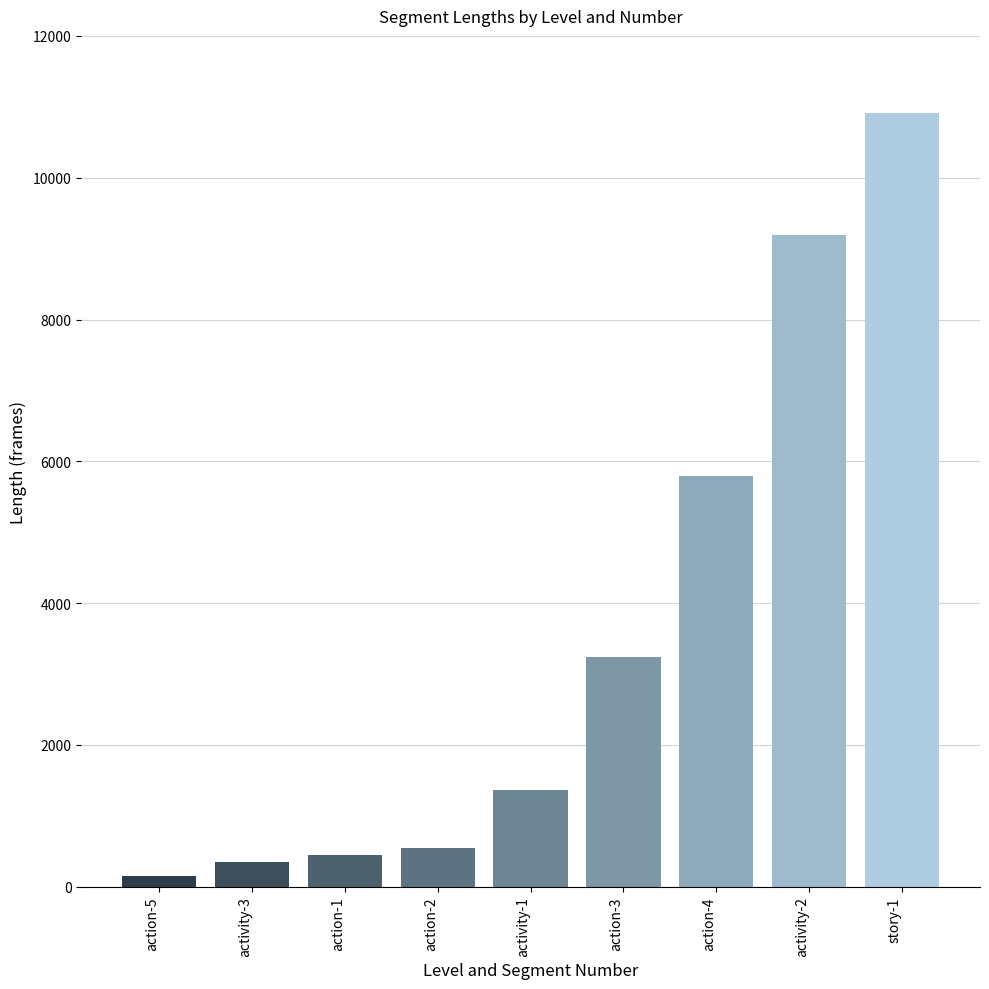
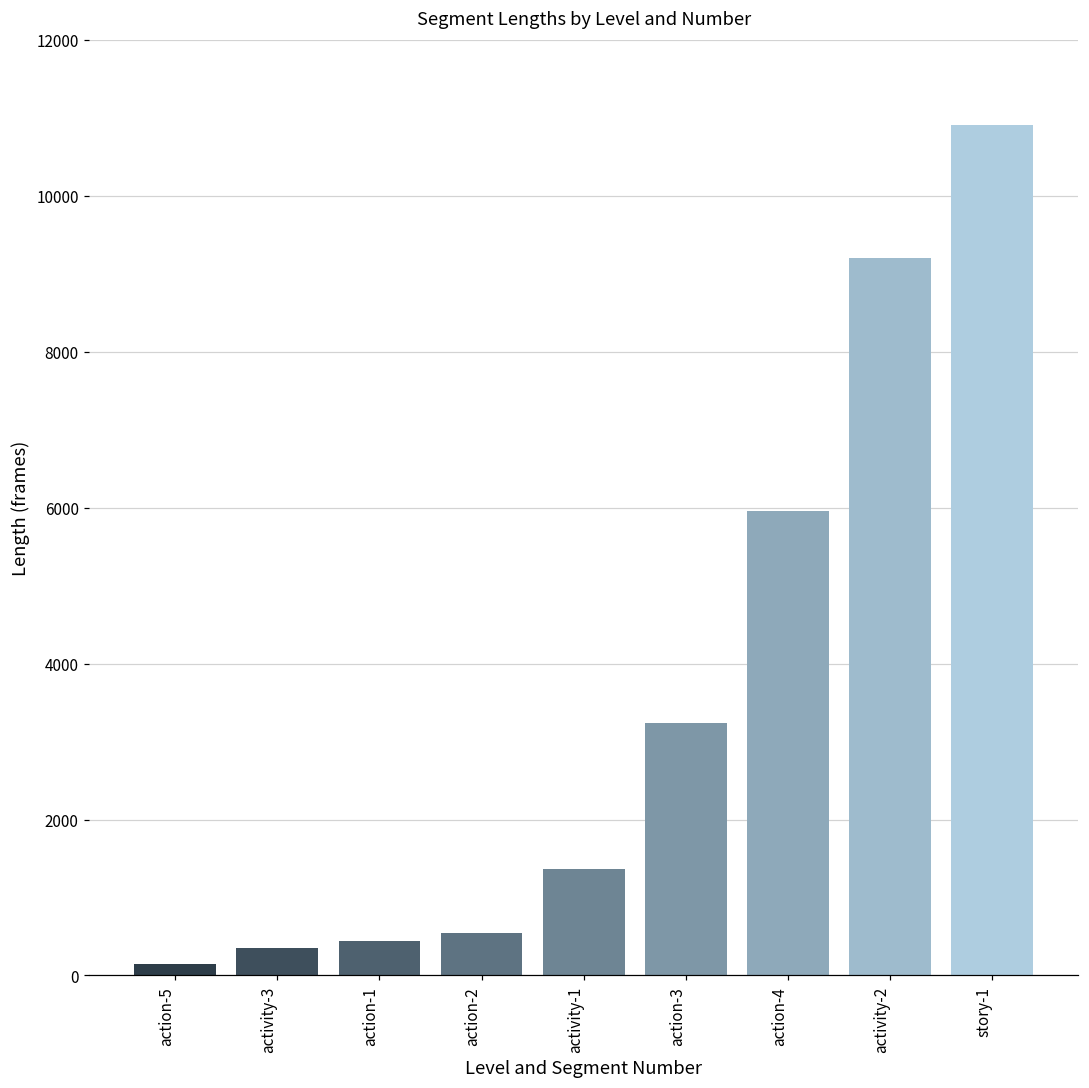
action-4: 5800 -> 6000
